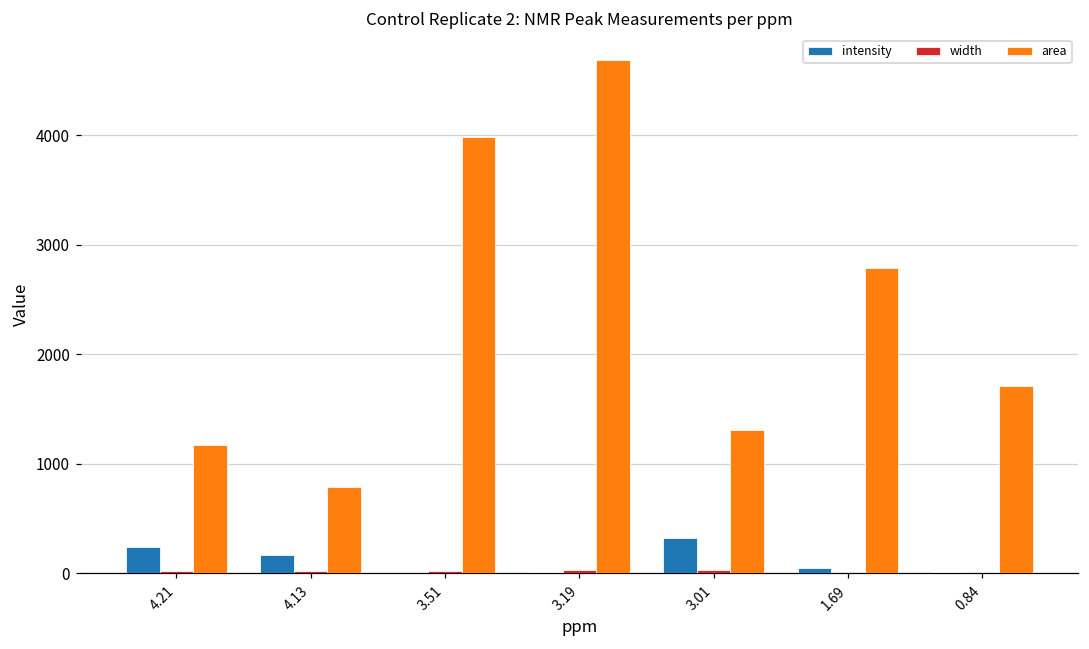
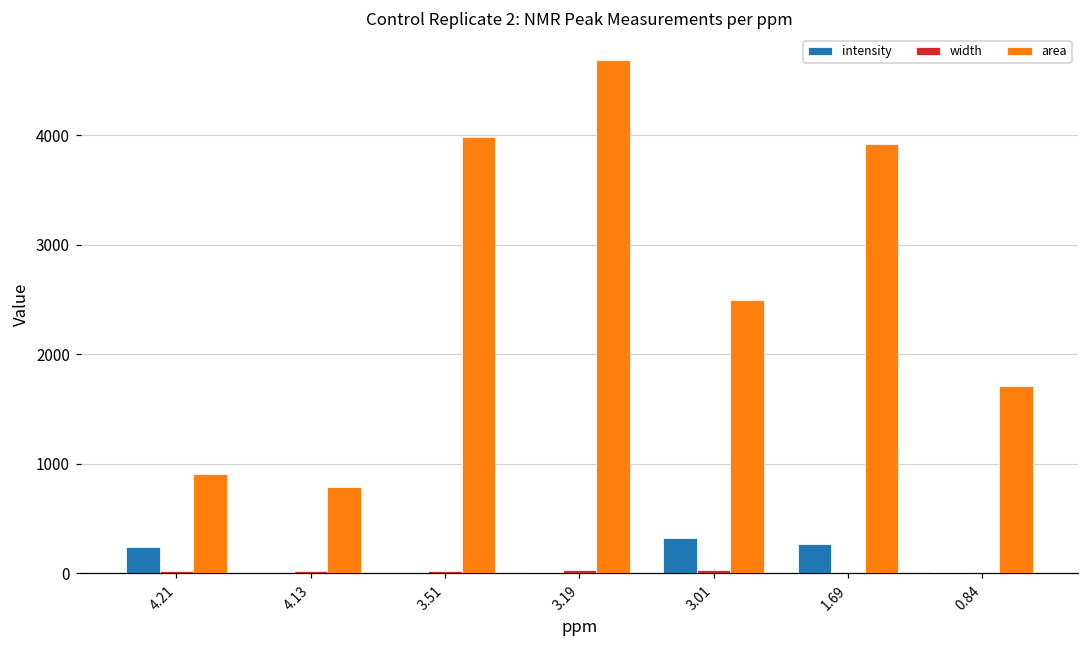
area, 4.21: 1200 -> 900
intensity, 4.13: 200 -> 0
area, 3.01: 1300 -> 2500
intensity, 1.69: 100 -> 300
area, 1.69: 2800 -> 3900
